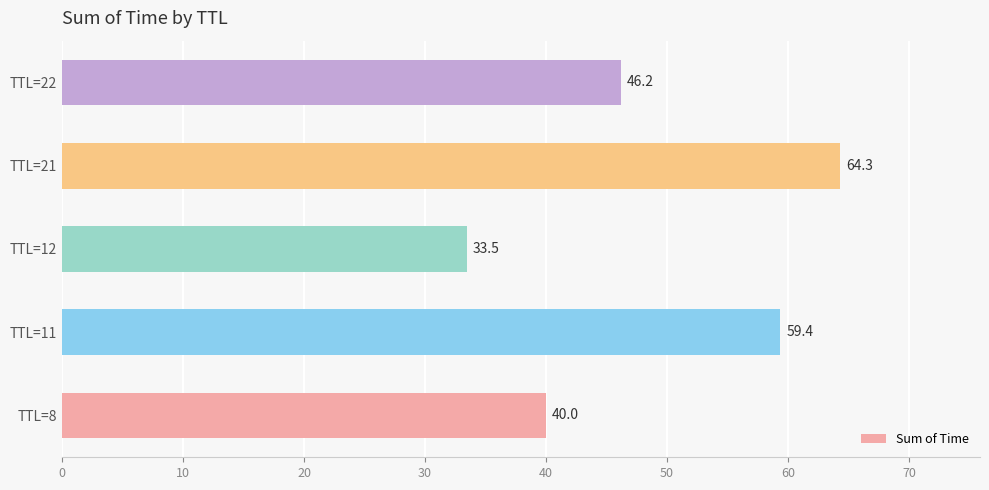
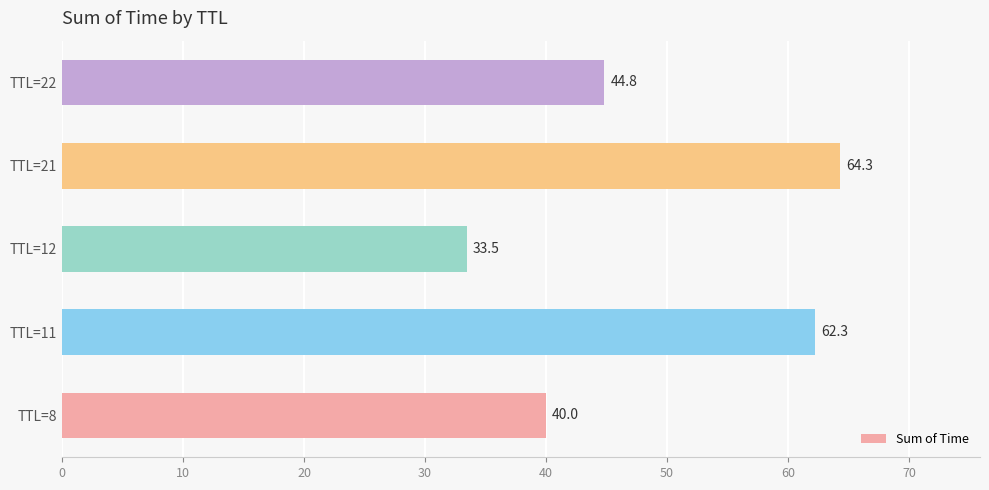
TTL=22: 46.2 -> 44.8
TTL=11: 59.4 -> 62.3
